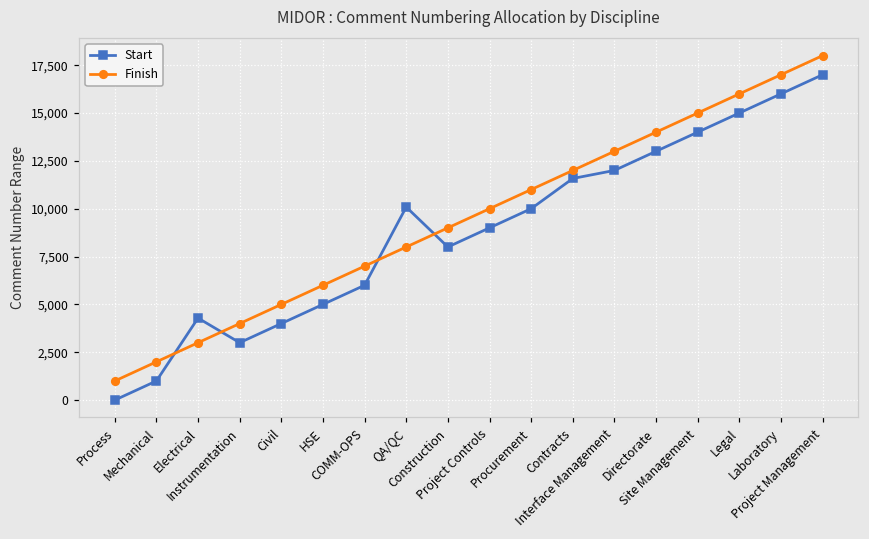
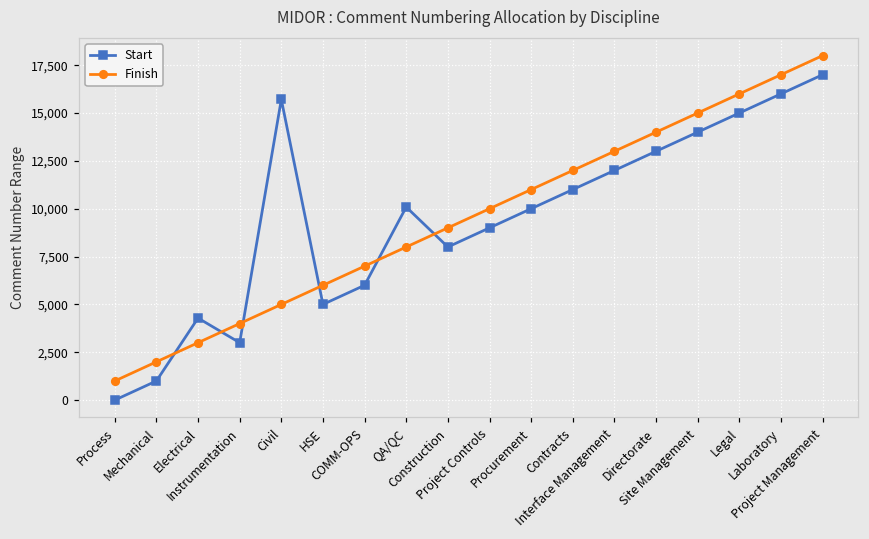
Start, Civil: 4,000 -> 15,700
Start, Contracts: 11,600 -> 11,000
